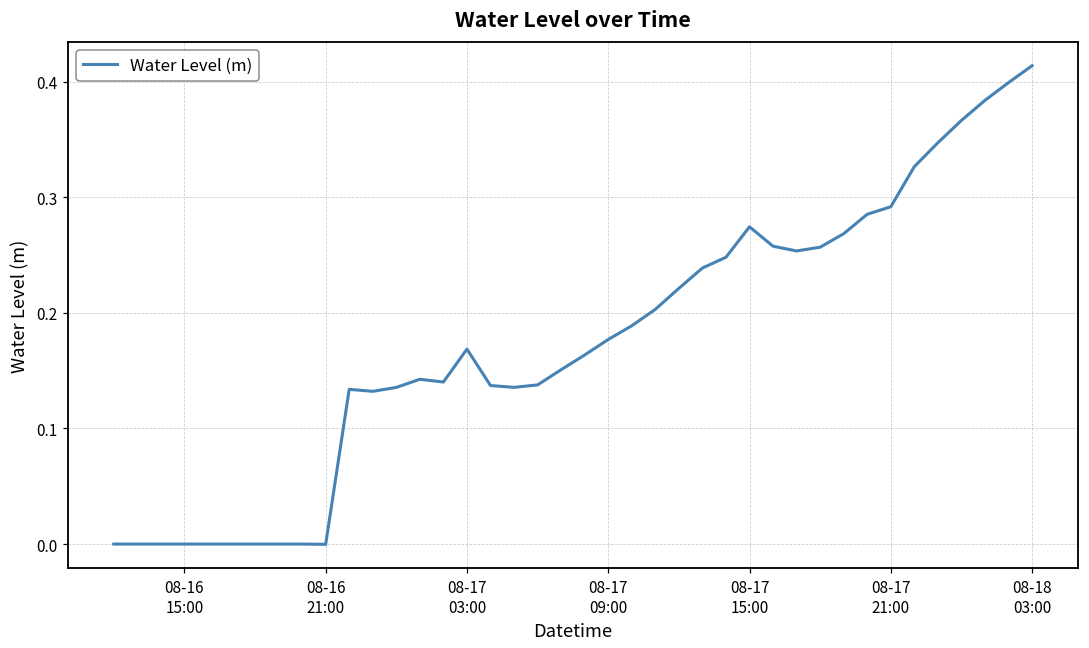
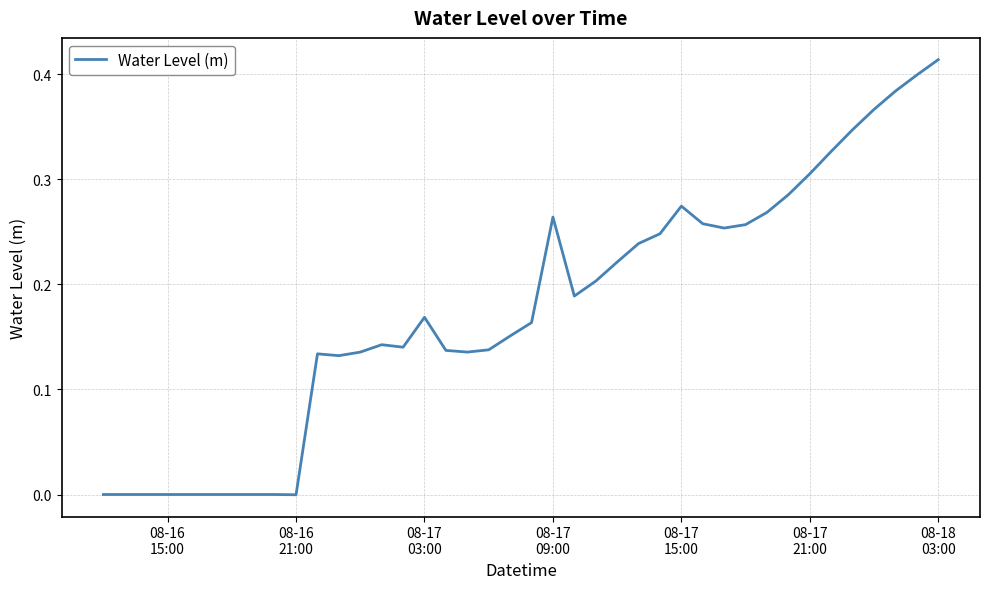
08-17 09:00: 0.177 -> 0.264
08-17 21:00: 0.292 -> 0.305
